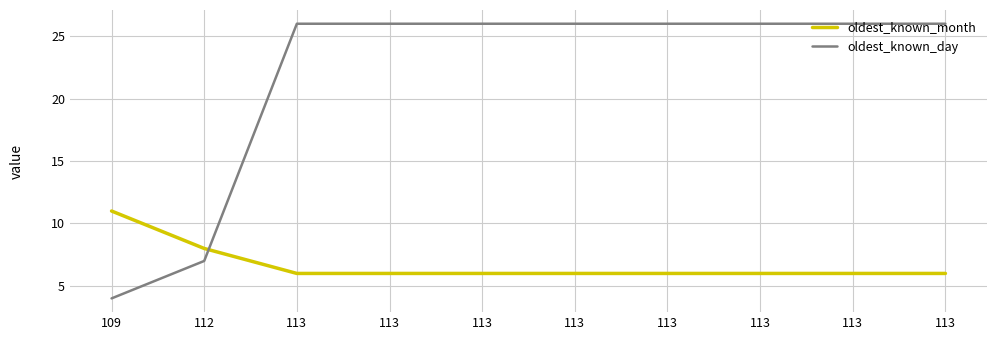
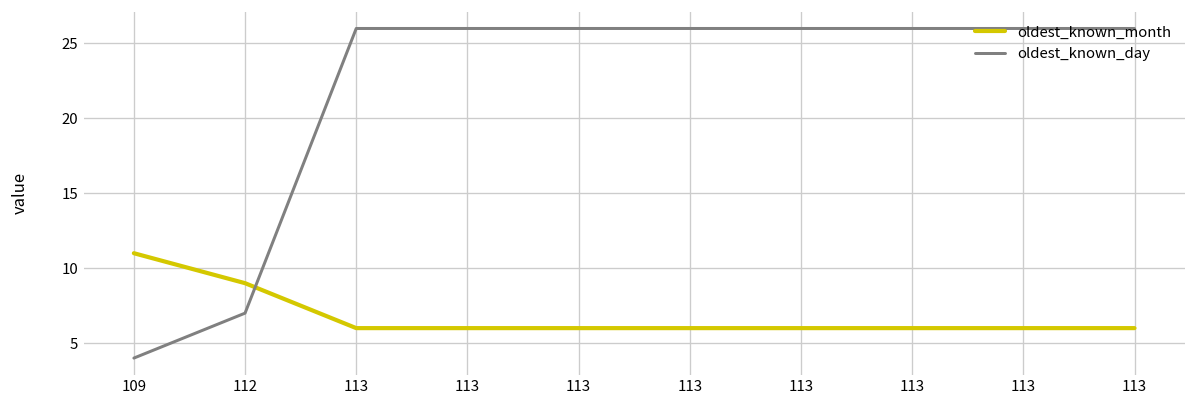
oldest_known_month, 112: 8 -> 9
